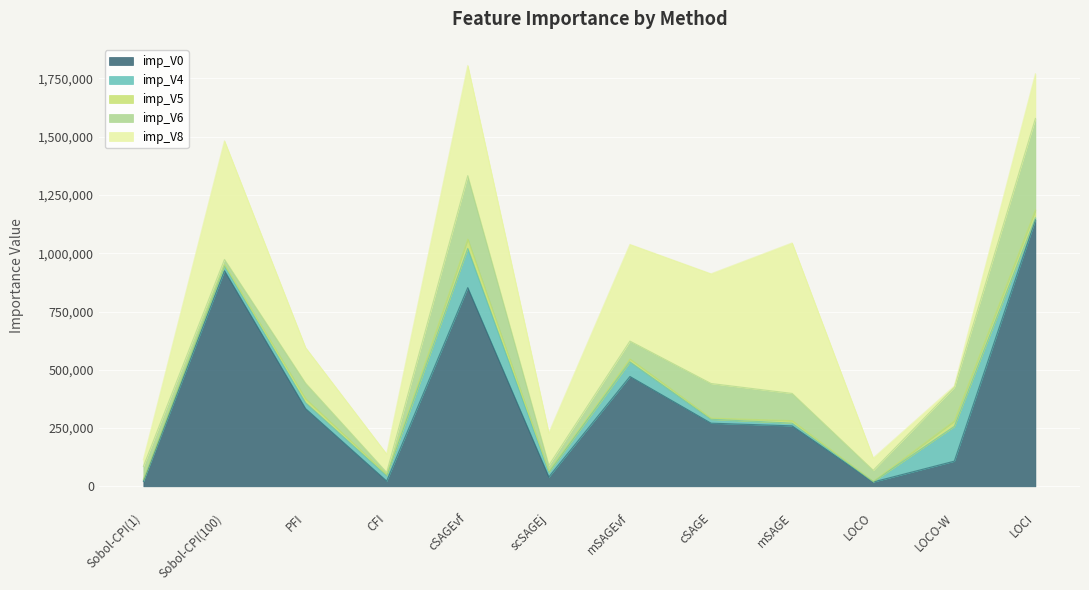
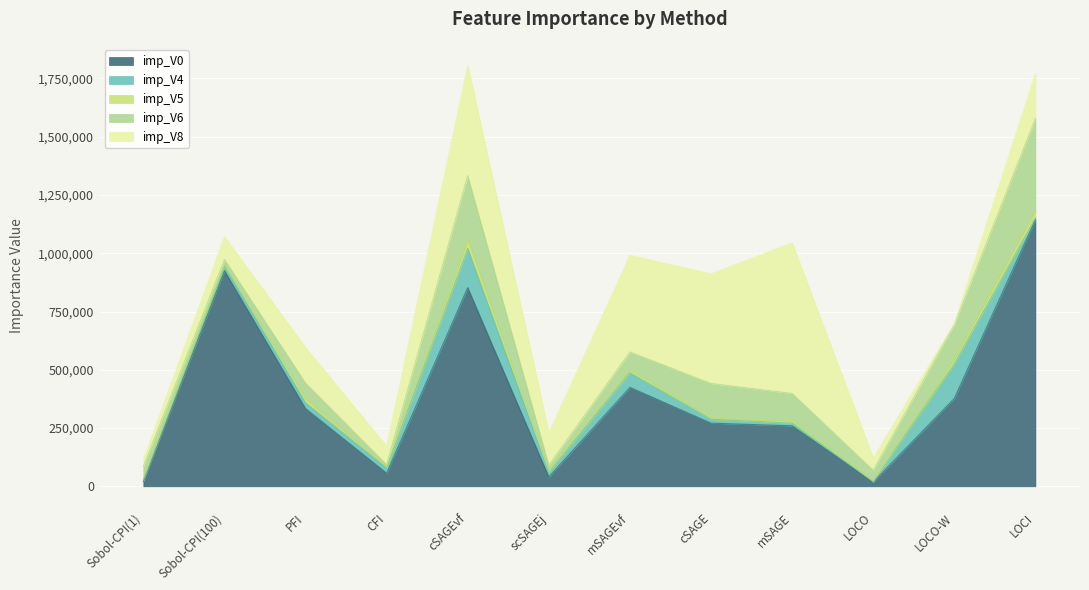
imp_V8, Sobol-CPI(100): 510,000 -> 100,000
imp_V0, CFI: 20,000 -> 60,000
imp_V0, mSAGEvf: 470,000 -> 420,000
imp_V0, LOCO-W: 110,000 -> 380,000
